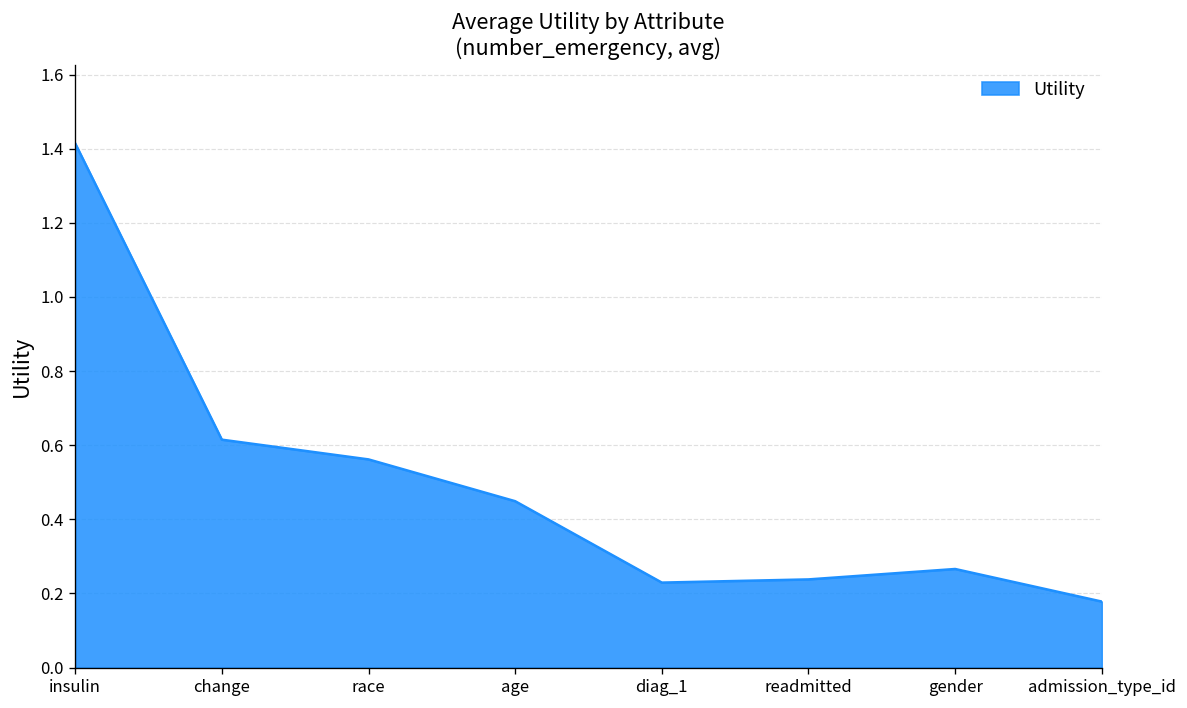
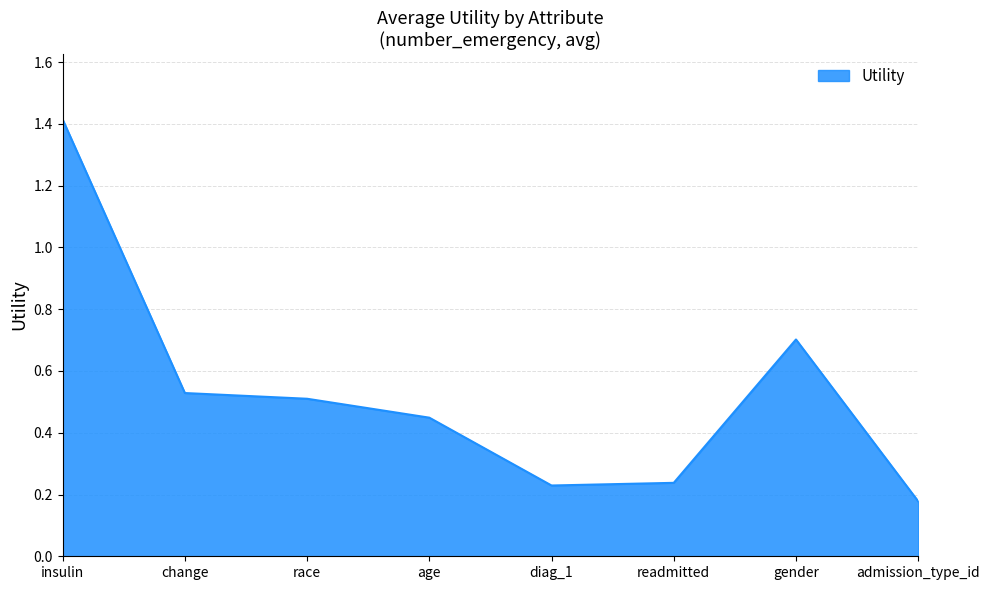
change: 0.61 -> 0.53
race: 0.56 -> 0.51
gender: 0.27 -> 0.70
